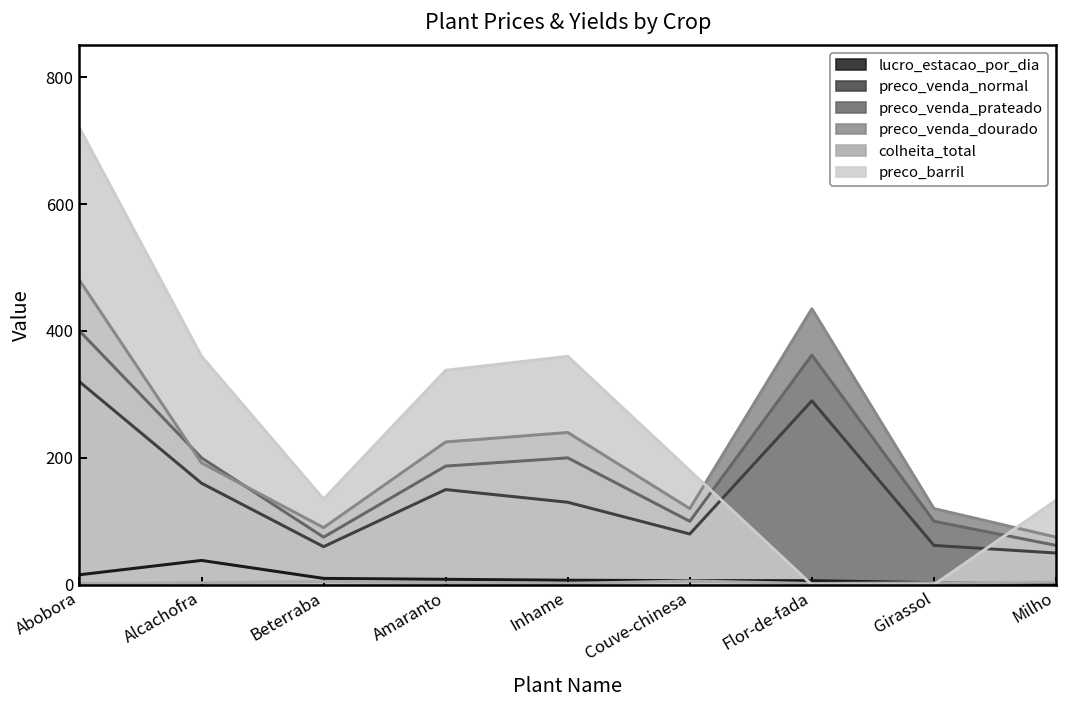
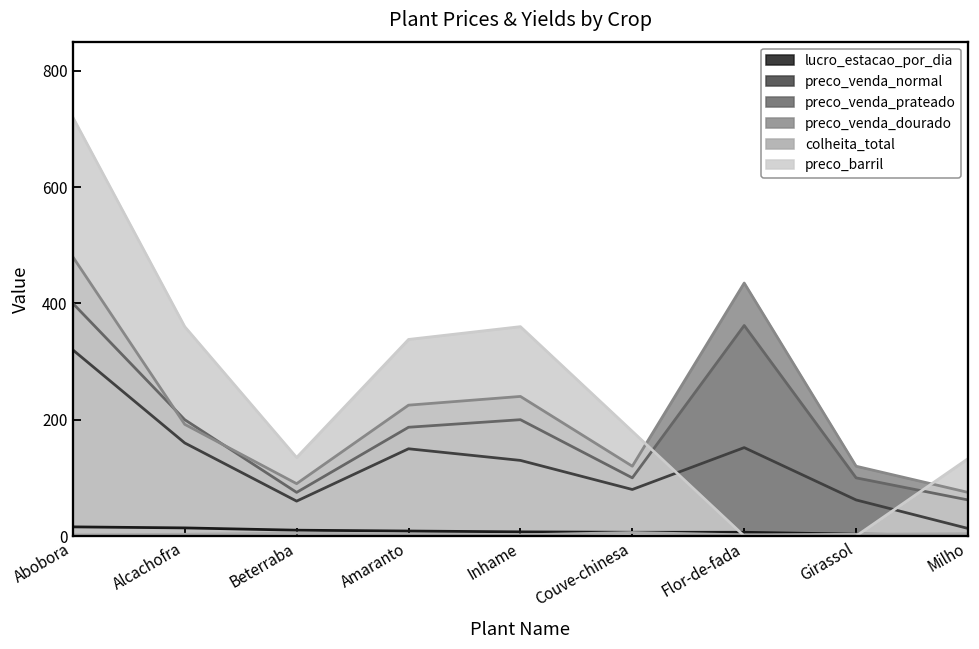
lucro_estacao_por_dia, Alcachofra: 40 -> 10
preco_venda_normal, Flor-de-fada: 290 -> 150
preco_venda_normal, Milho: 50 -> 10
